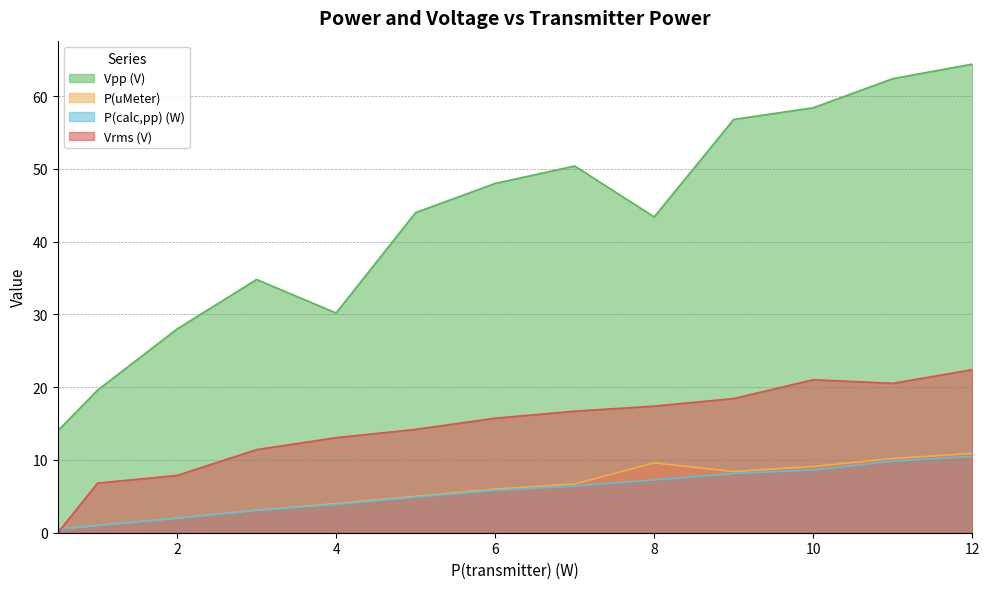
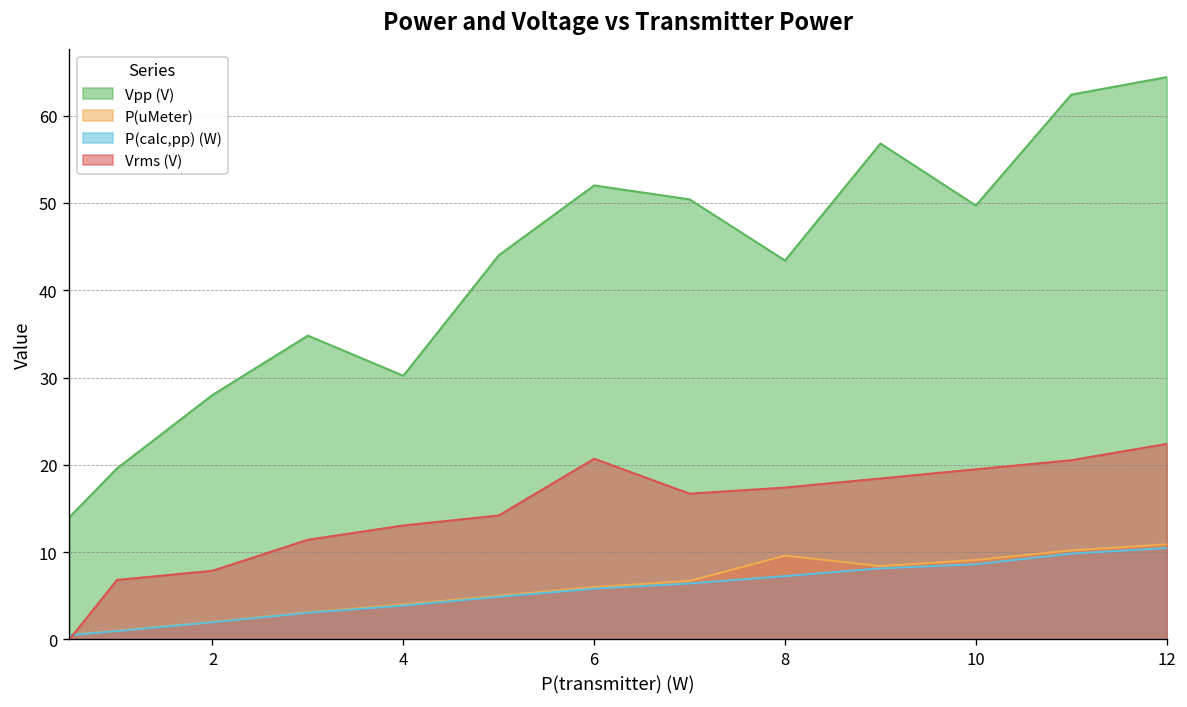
Vpp (V), 6: 48 -> 52
Vrms (V), 6: 16 -> 21
Vpp (V), 10: 58 -> 50
Vrms (V), 10: 21 -> 19
